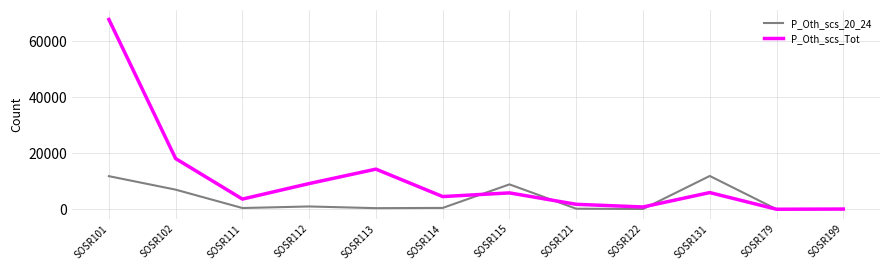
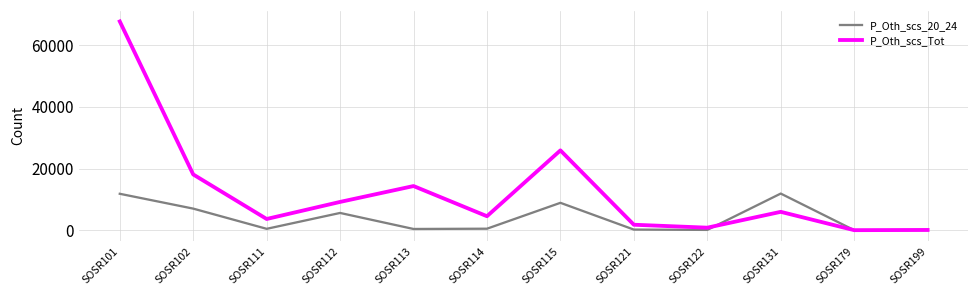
P_Oth_scs_20_24, SOSR112: 1000 -> 6000
P_Oth_scs_Tot, SOSR115: 6000 -> 26000
